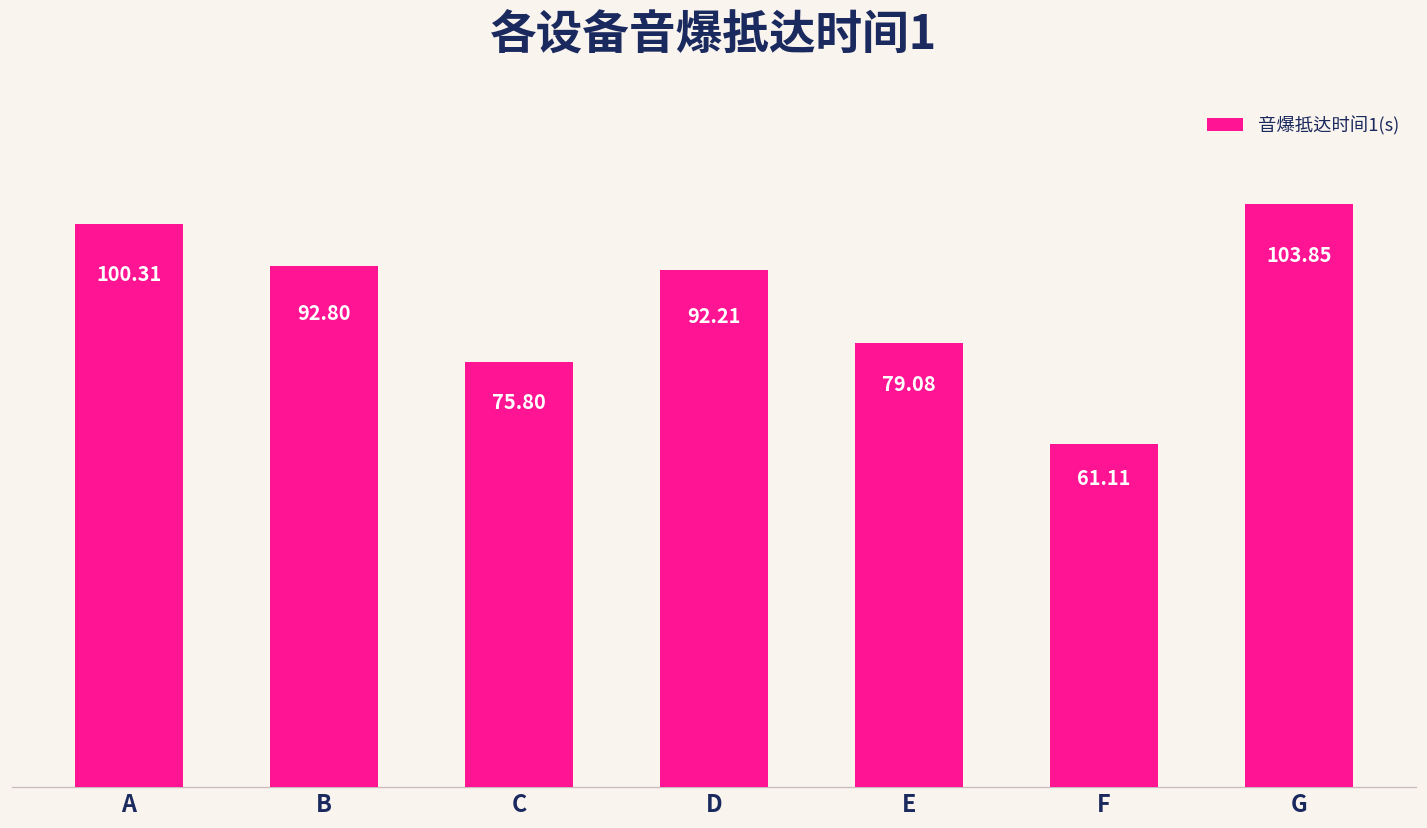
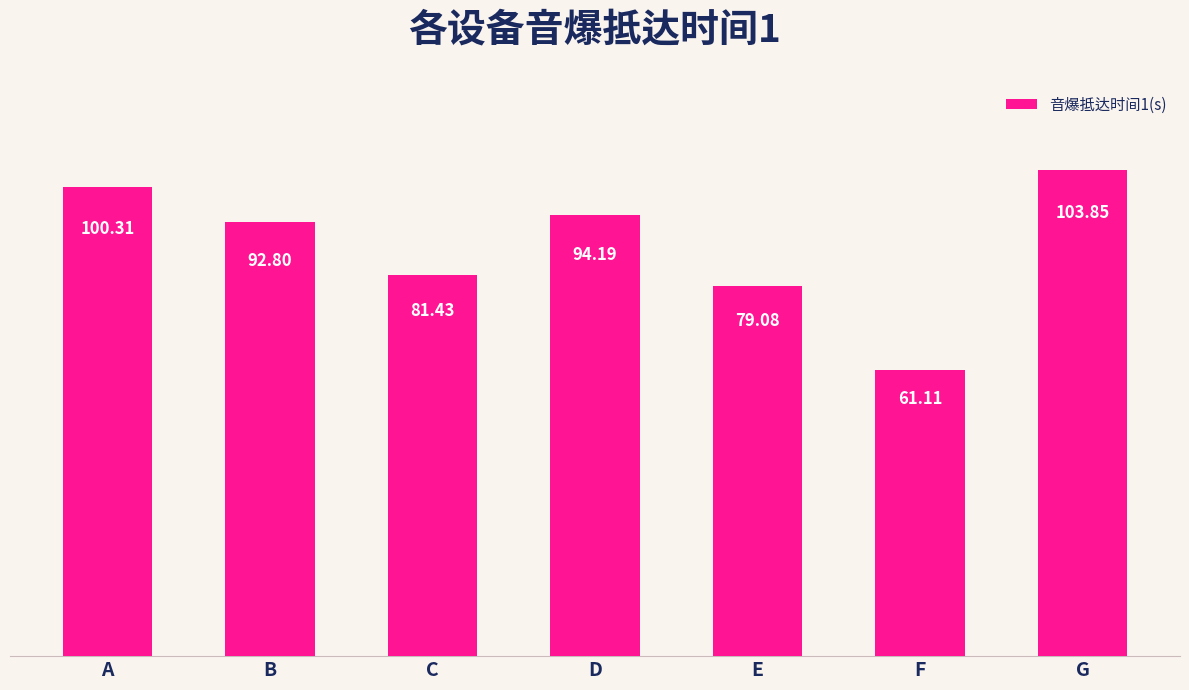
C: 75.80 -> 81.43
D: 92.21 -> 94.19
